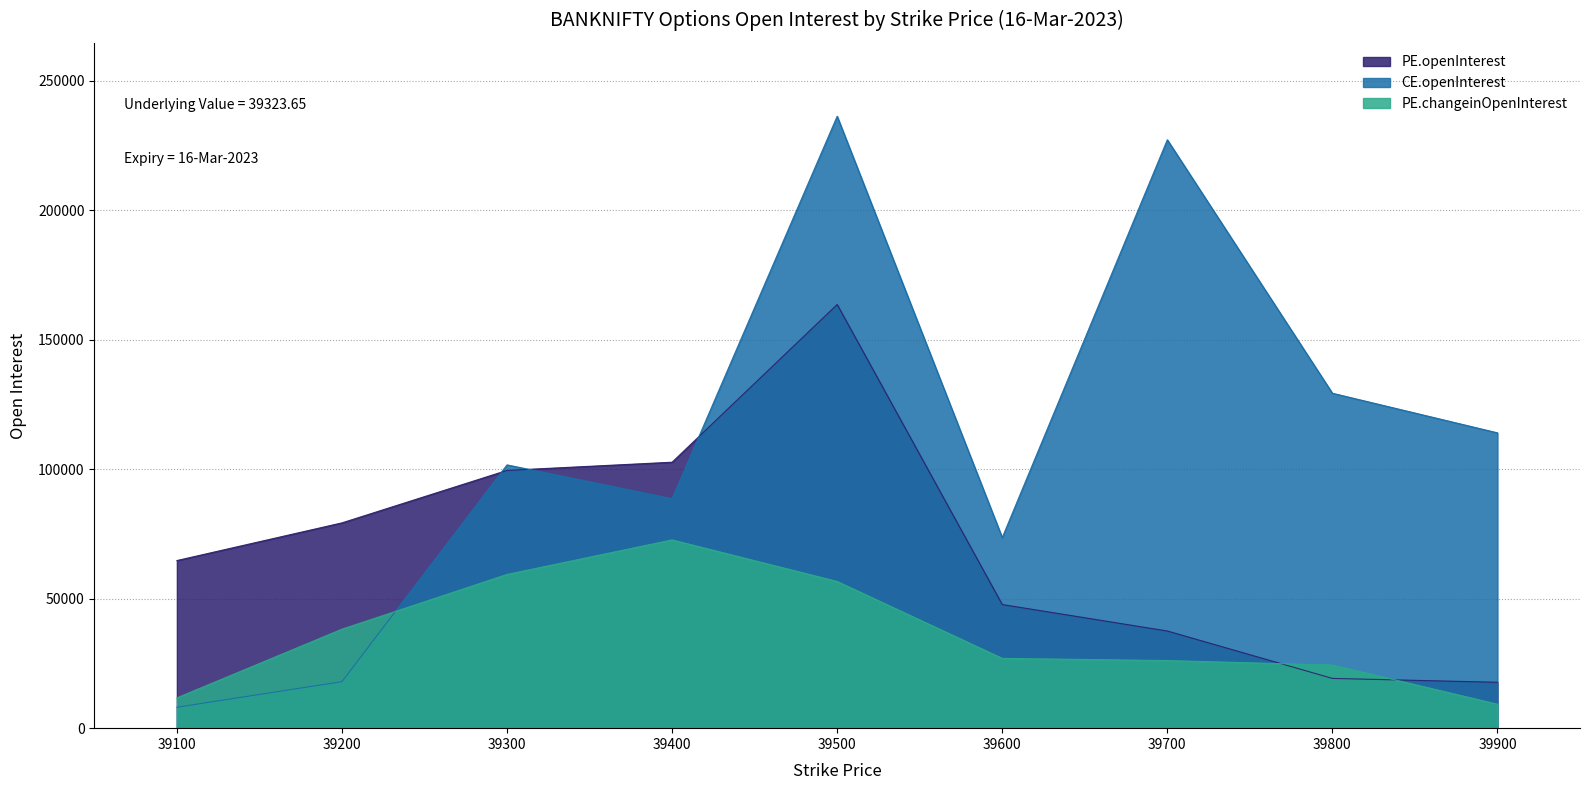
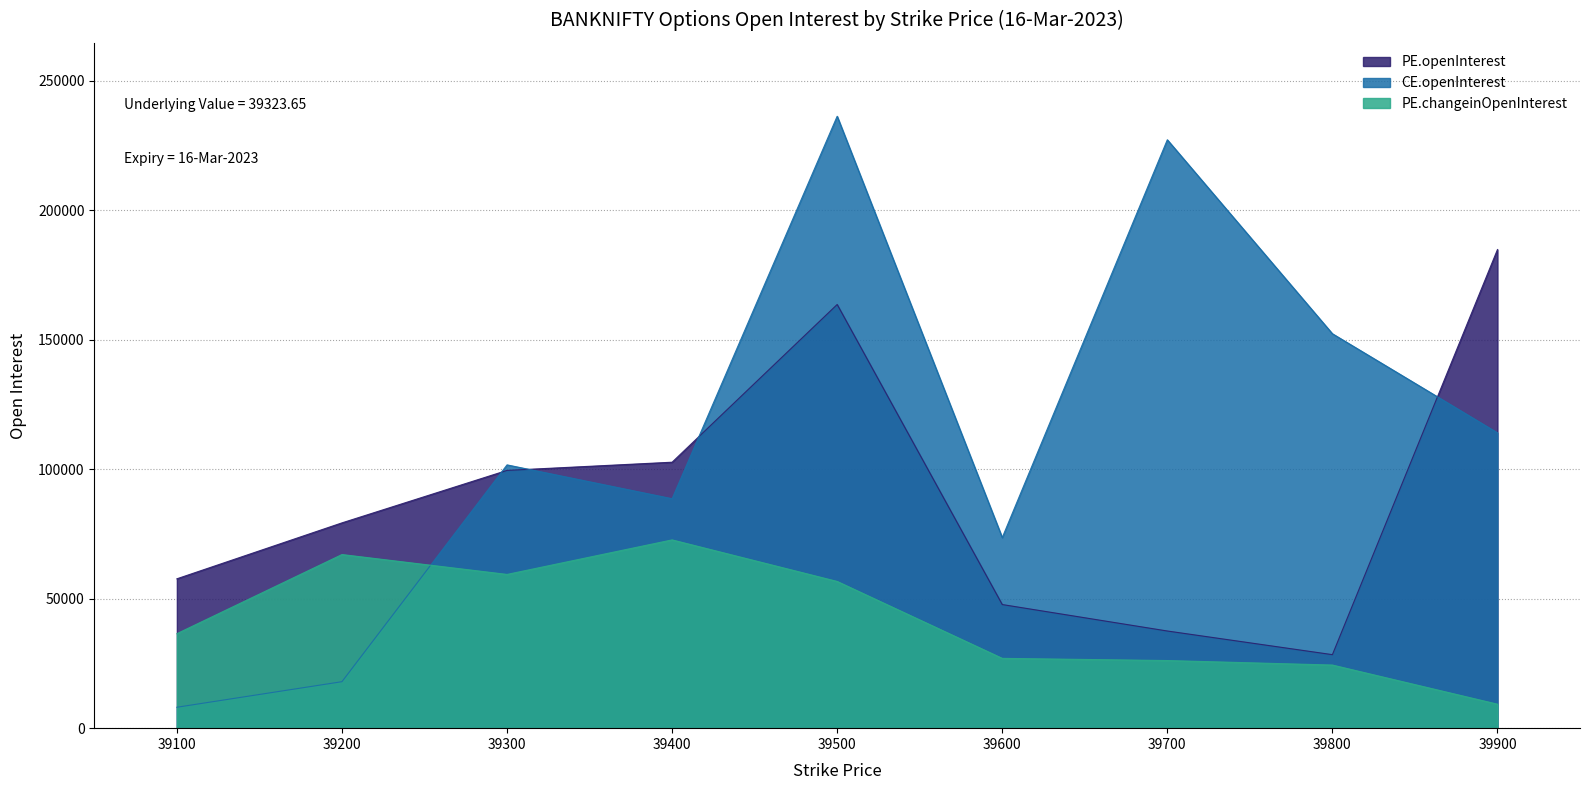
PE.openInterest, 39100: 65000 -> 58000
PE.changeinOpenInterest, 39100: 12000 -> 36000
PE.changeinOpenInterest, 39200: 38000 -> 67000
PE.openInterest, 39800: 19000 -> 28000
CE.openInterest, 39800: 129000 -> 152000
PE.openInterest, 39900: 18000 -> 185000
